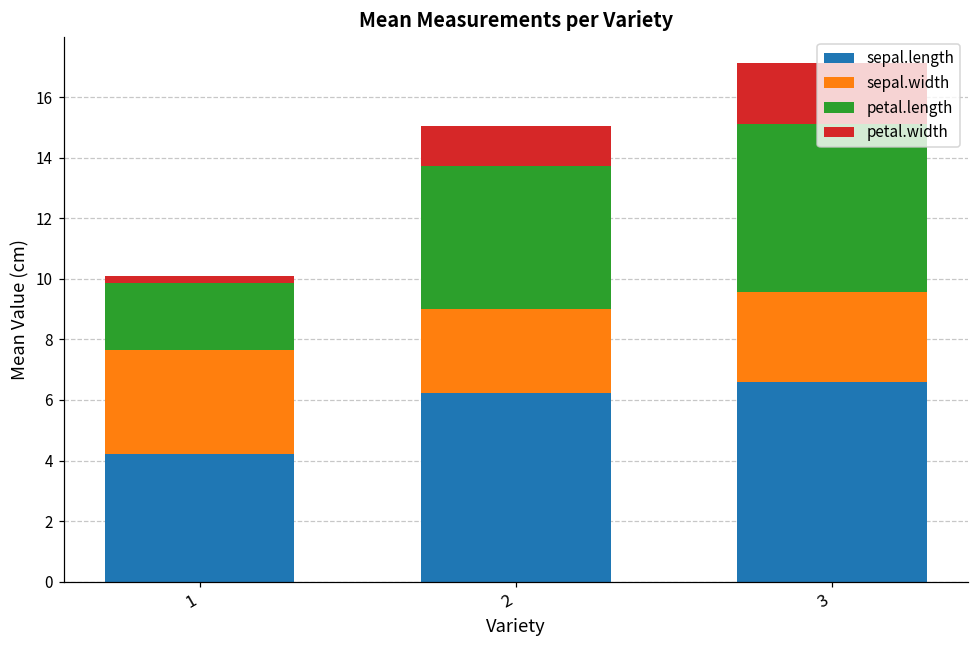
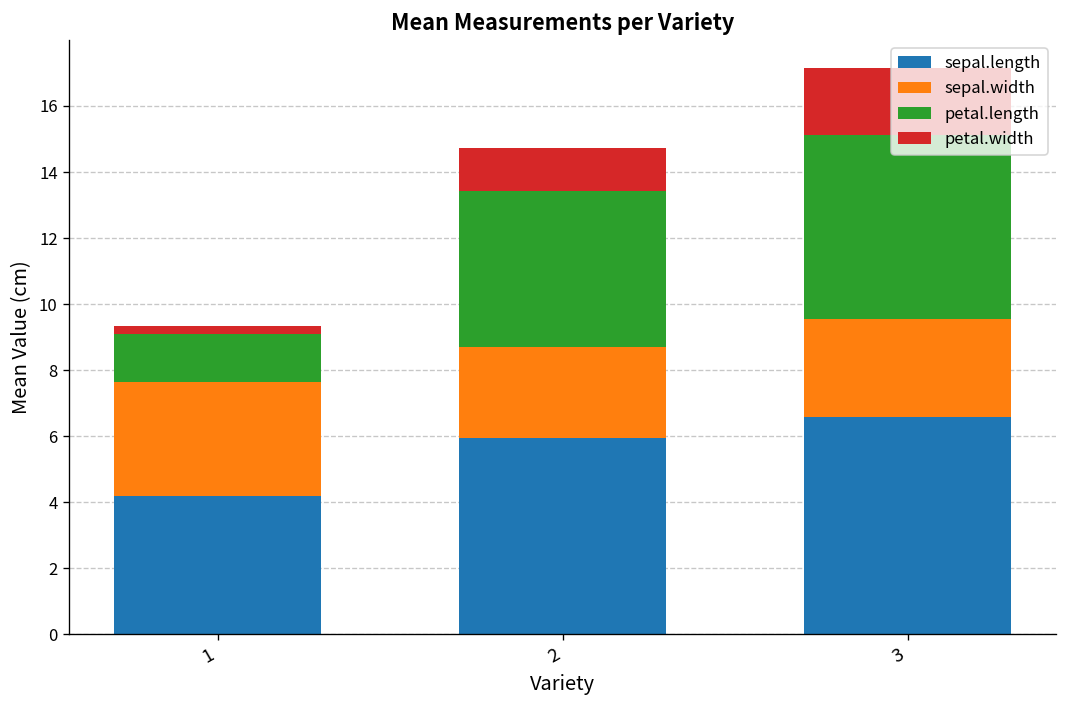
petal.length, 1: 2.2 -> 1.5
sepal.length, 2: 6.2 -> 5.9
